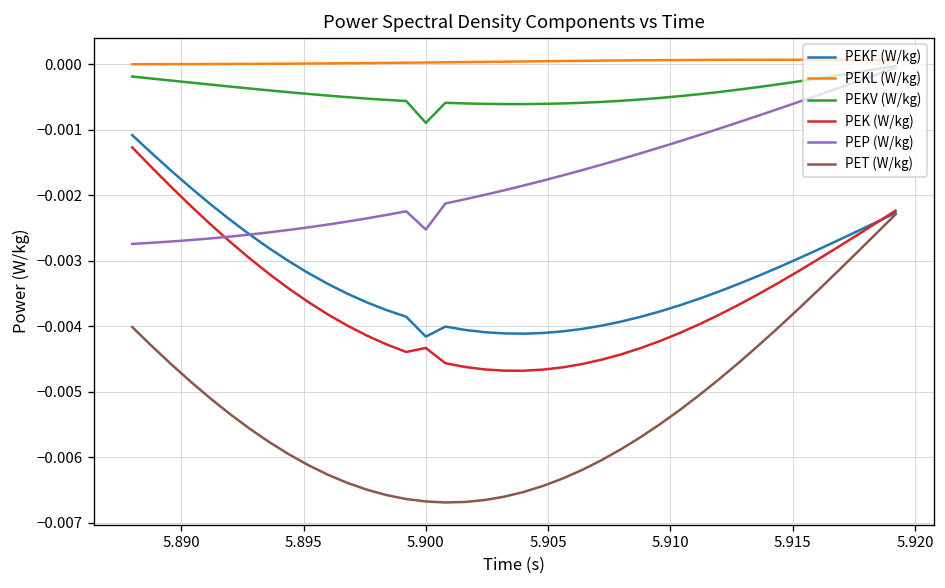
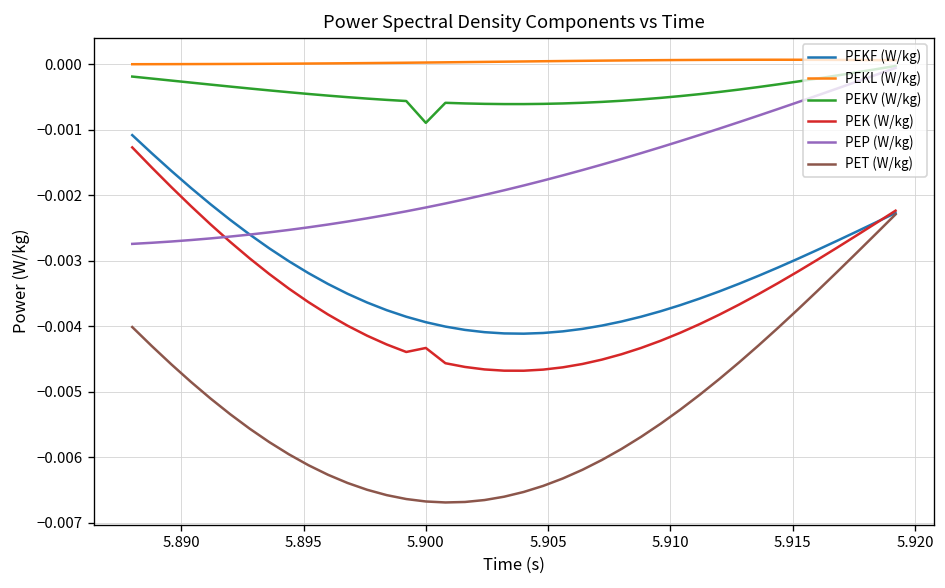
PEKF (W/kg), 5.900: -0.0042 -> -0.0039
PEP (W/kg), 5.900: -0.0025 -> -0.0022
